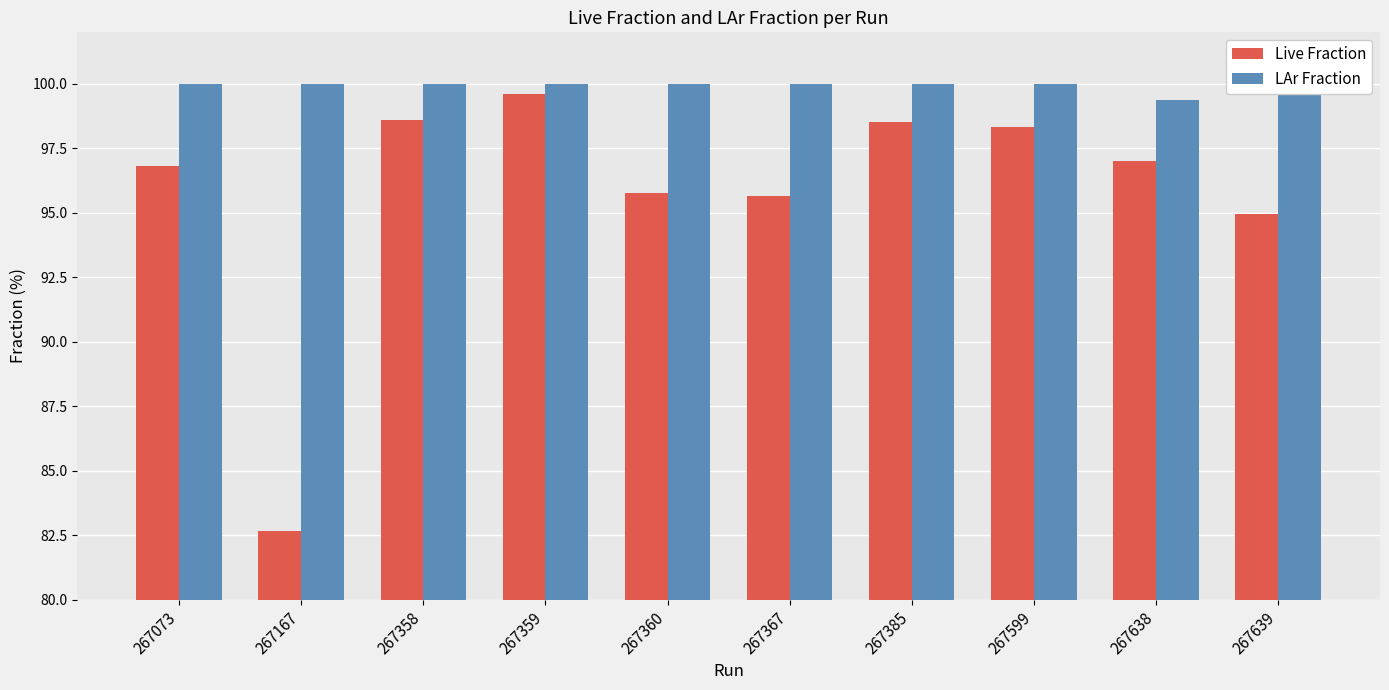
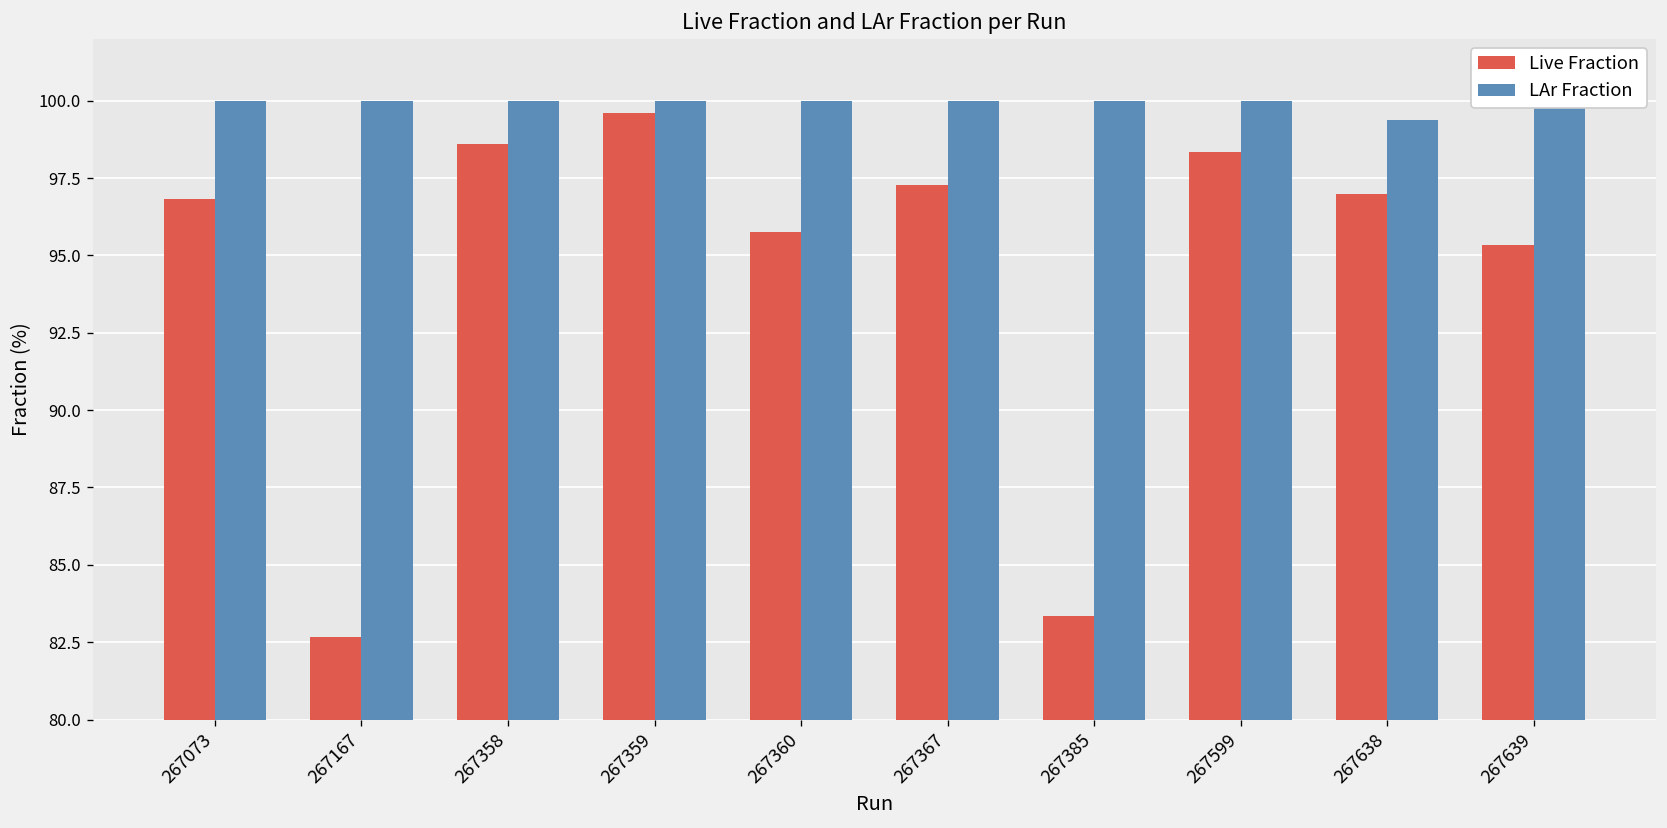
Live Fraction, 267367: 95.7 -> 97.3
Live Fraction, 267385: 98.5 -> 83.4
Live Fraction, 267639: 95.0 -> 95.3
